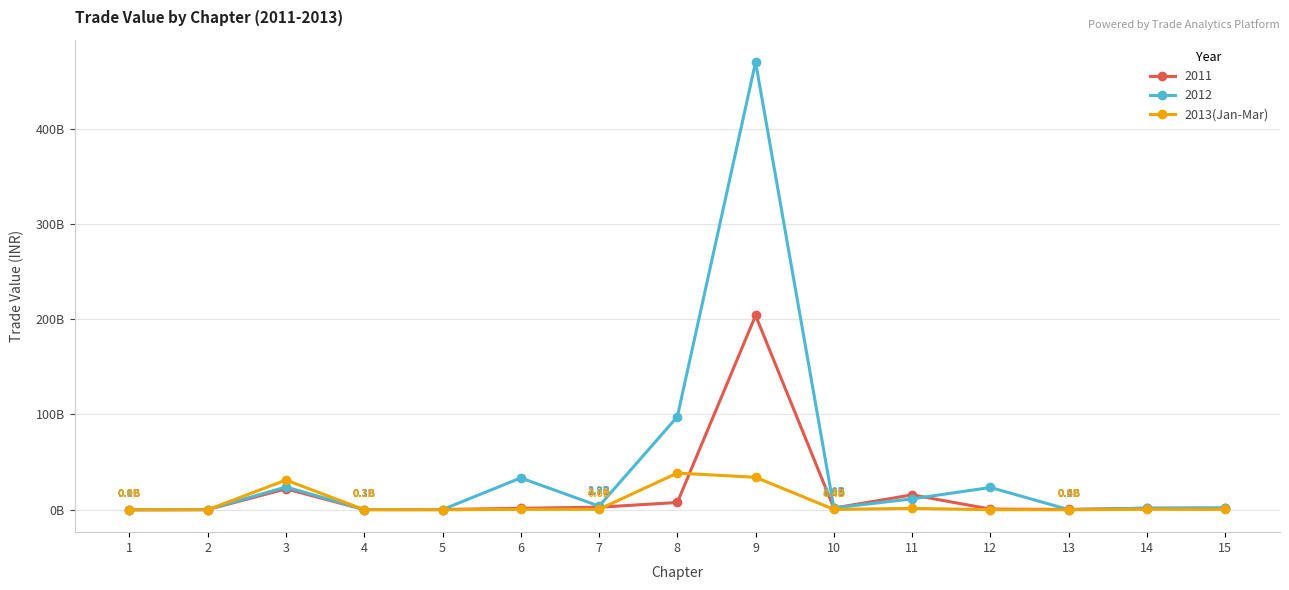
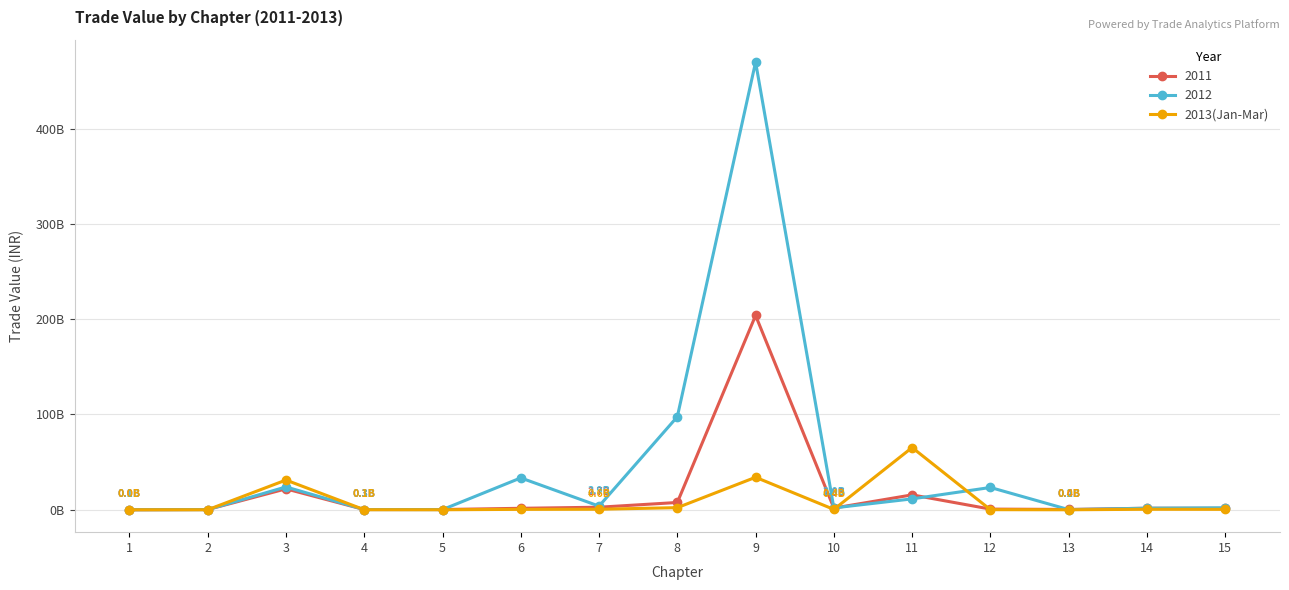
2013(Jan-Mar), 8: 40000000000 -> 0
2013(Jan-Mar), 11: 0 -> 70000000000
